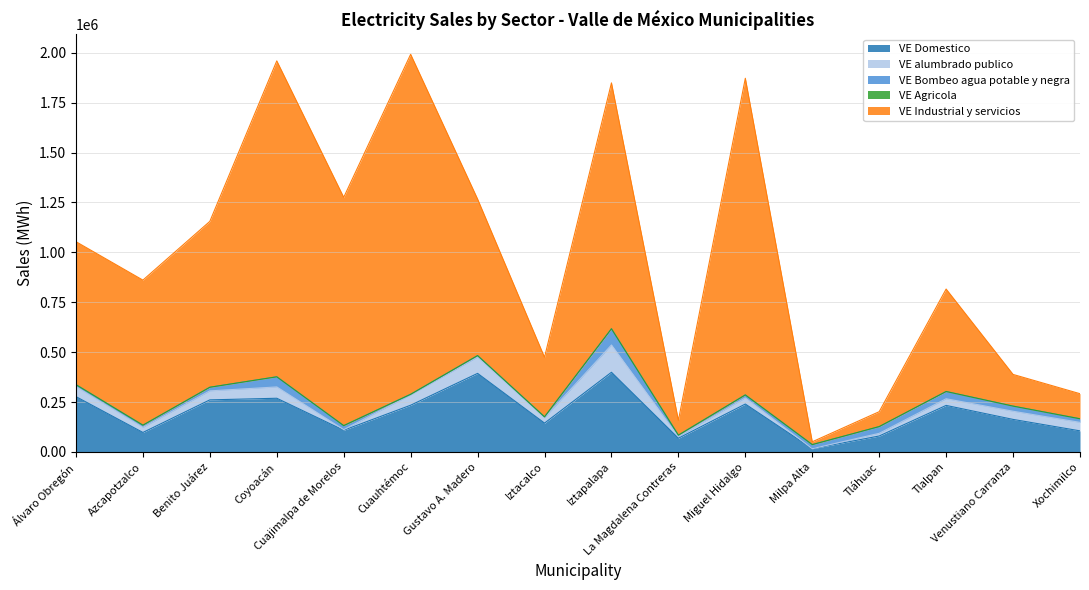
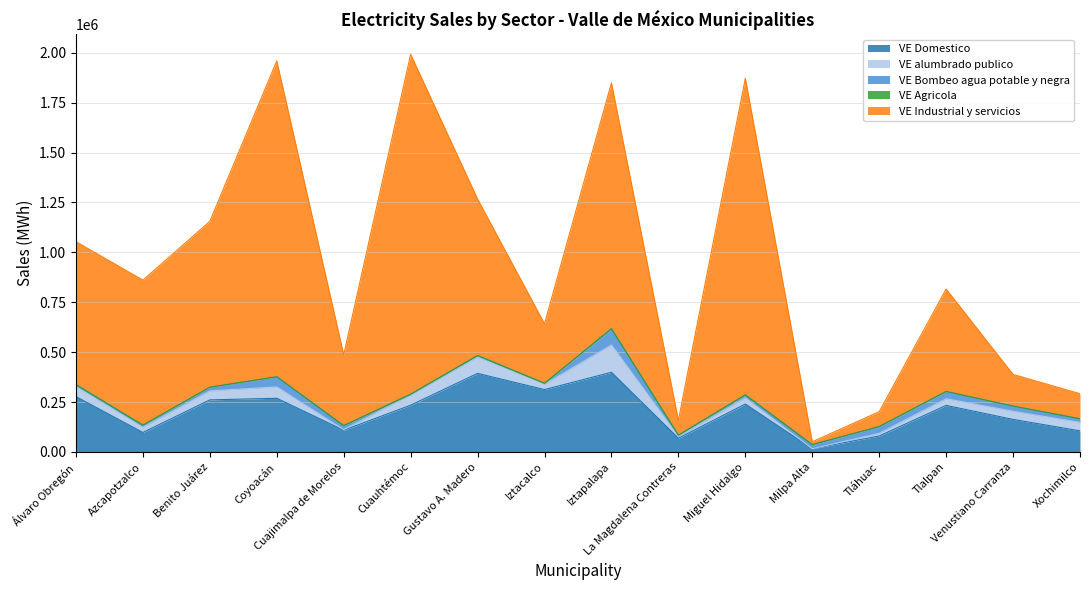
VE Industrial y servicios, Cuajimalpa de Morelos: 1140000 -> 350000
VE Domestico, Iztacalco: 140000 -> 310000
